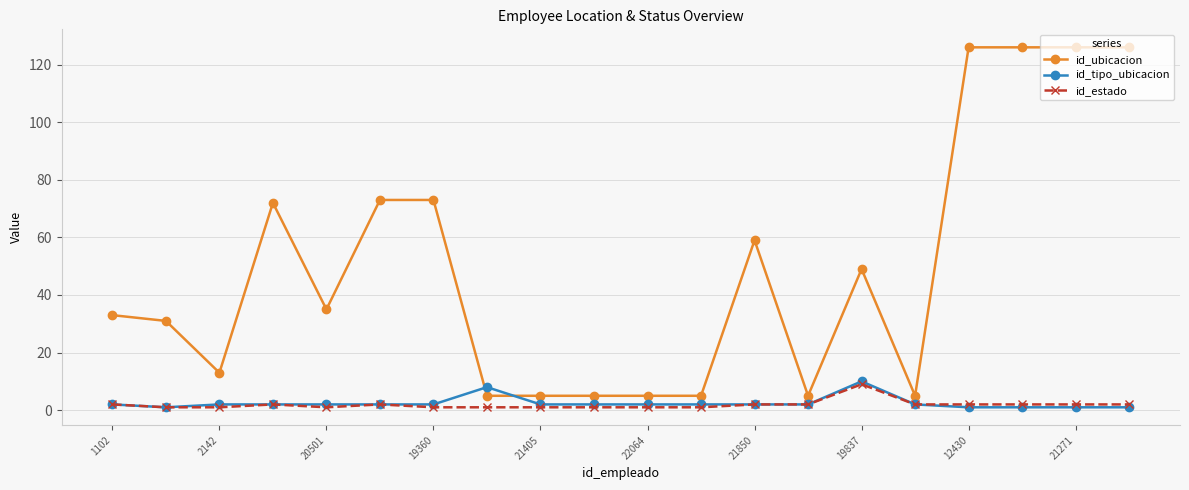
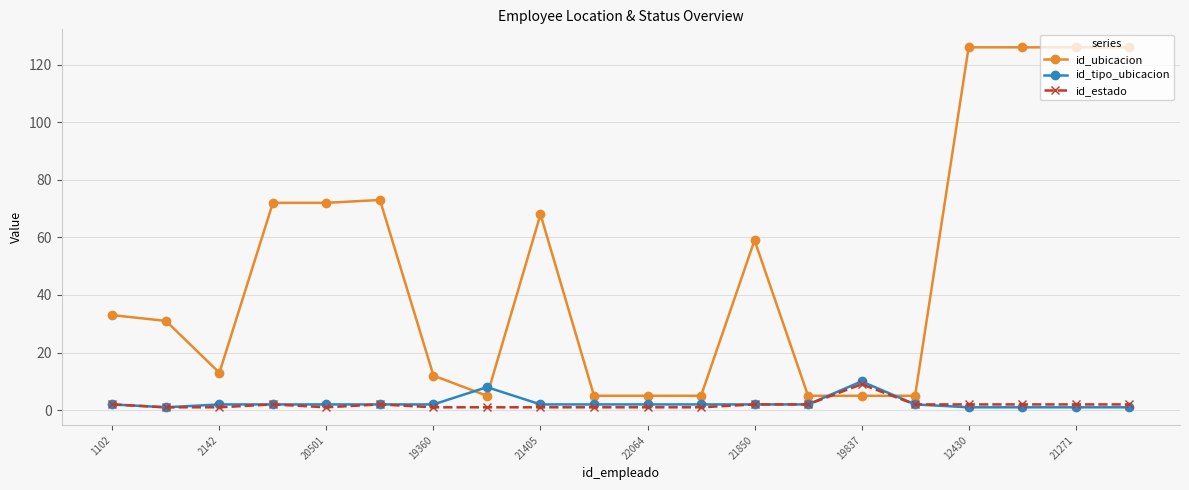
id_ubicacion, 20501: 35 -> 72
id_ubicacion, 19360: 73 -> 12
id_ubicacion, 21405: 5 -> 68
id_ubicacion, 19837: 49 -> 5
